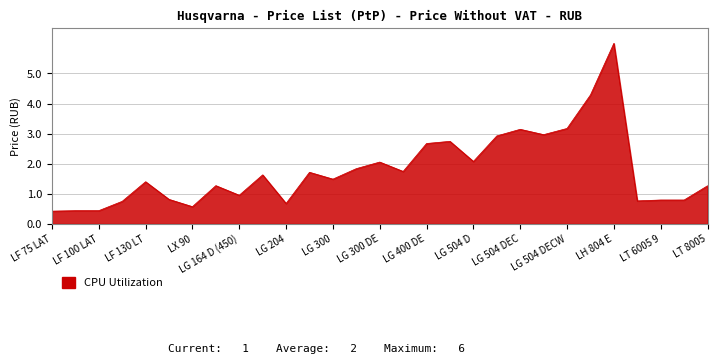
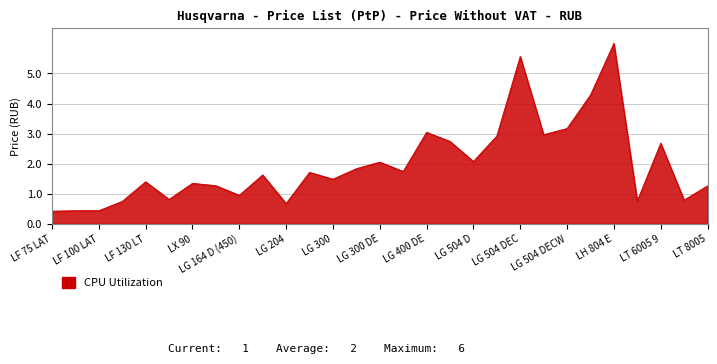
LX 90: 0.6 -> 1.3
LG 400 DE: 2.7 -> 3.0
LG 504 DEC: 3.1 -> 5.6
LT 6005 9: 0.8 -> 2.7
